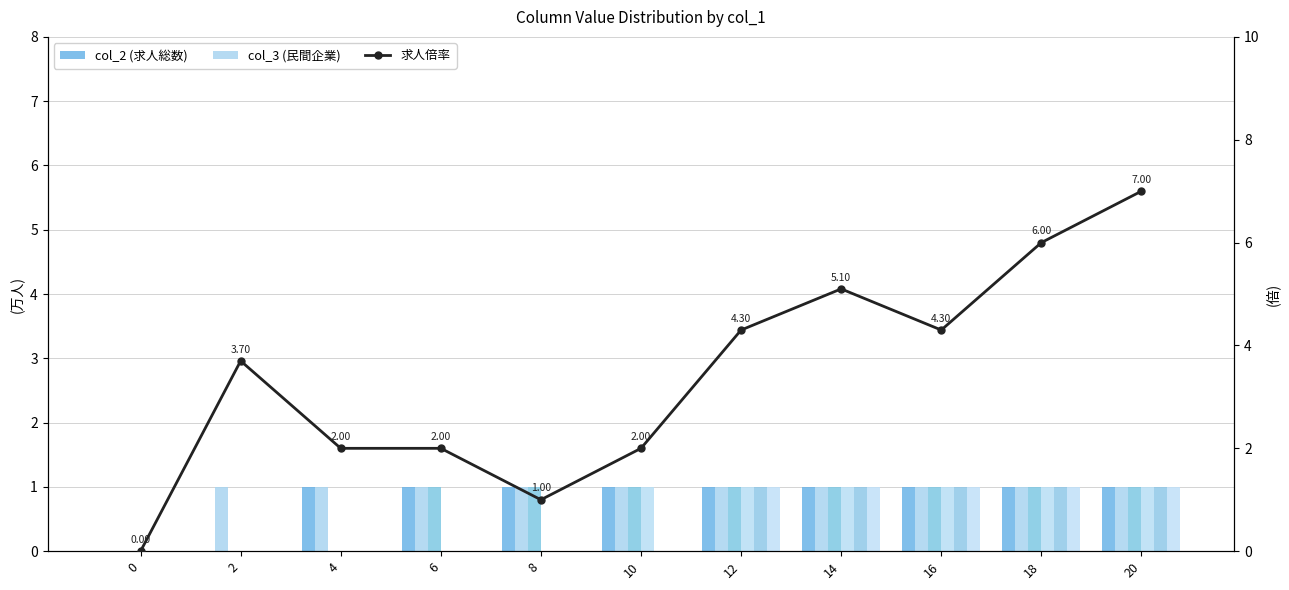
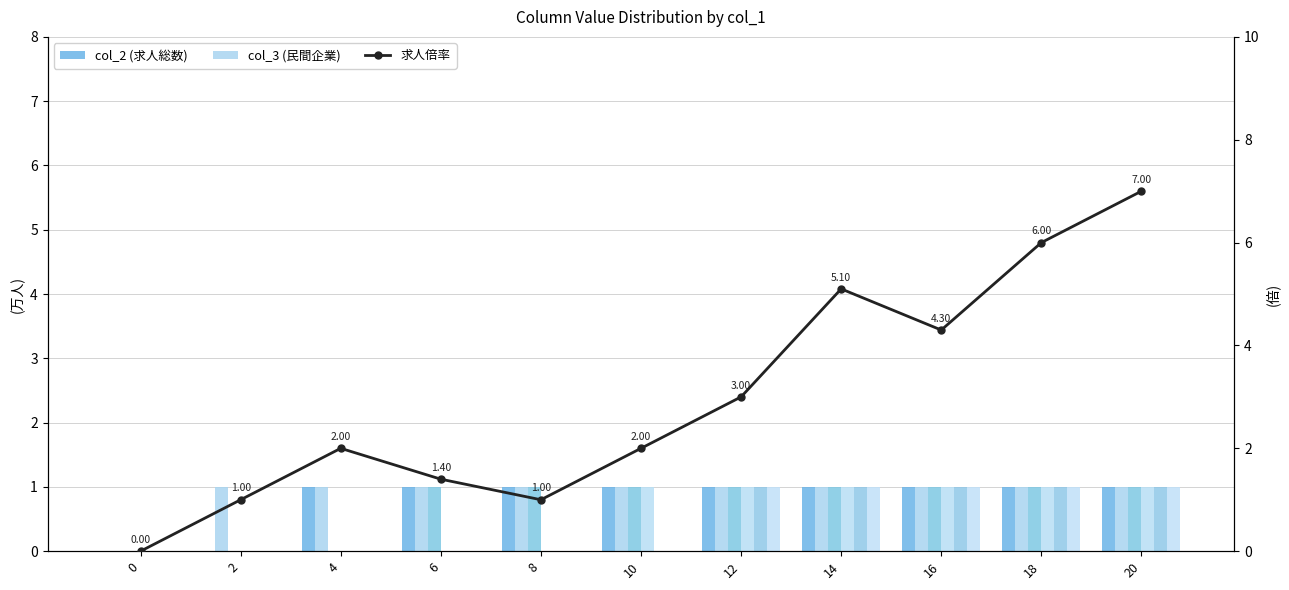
求人倍率, 2: 3.70 -> 1.00
求人倍率, 6: 2.00 -> 1.40
求人倍率, 12: 4.30 -> 3.00
